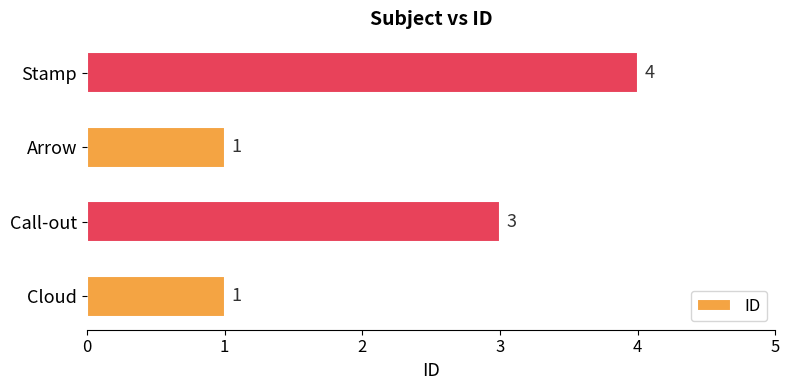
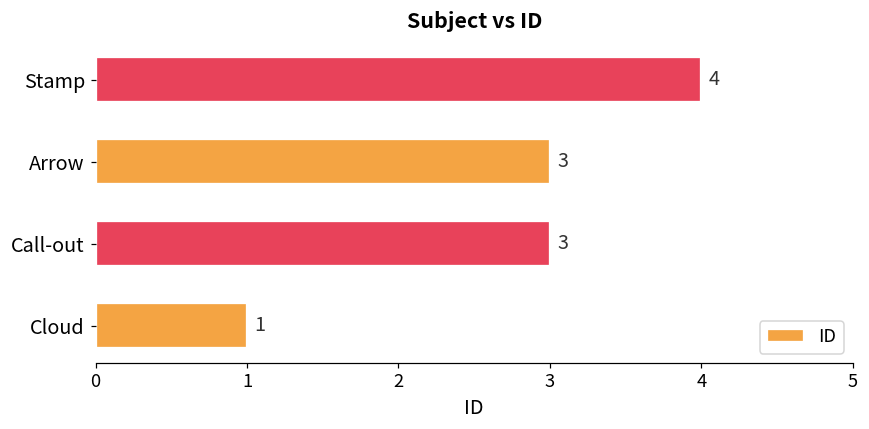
Arrow: 1 -> 3
